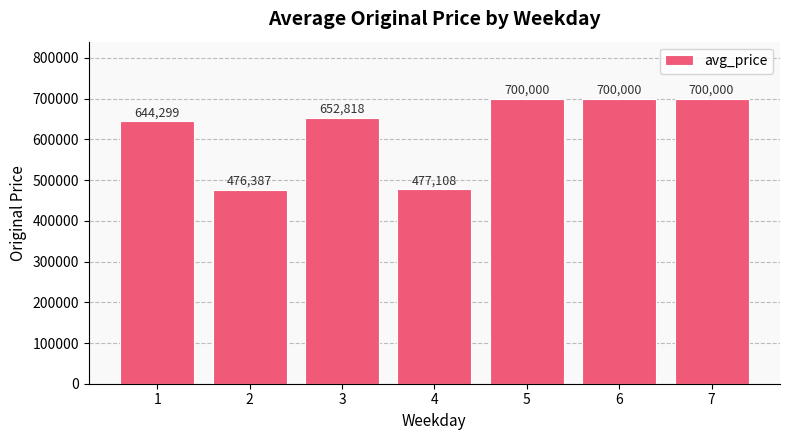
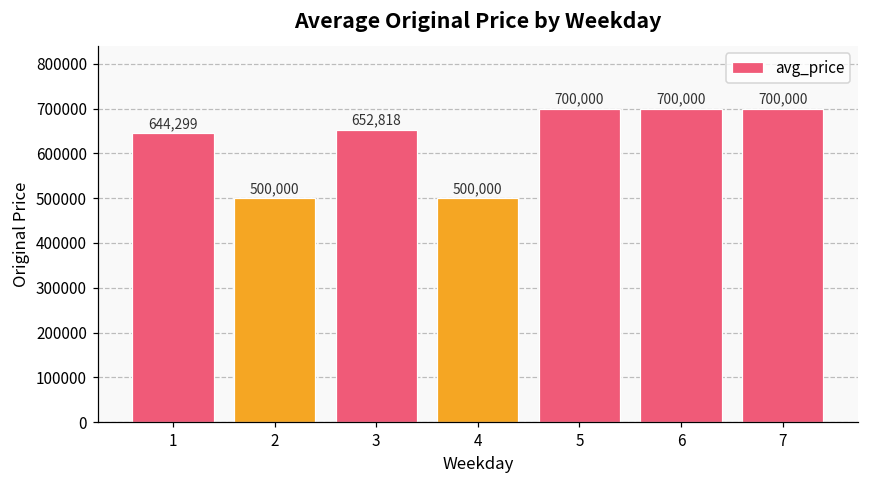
2: 476,387 -> 500,000
4: 477,108 -> 500,000
